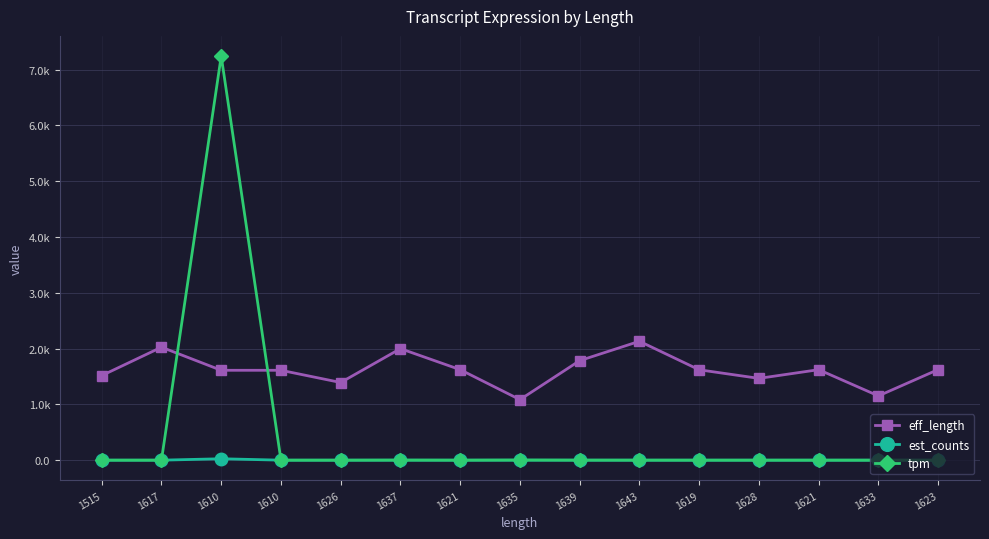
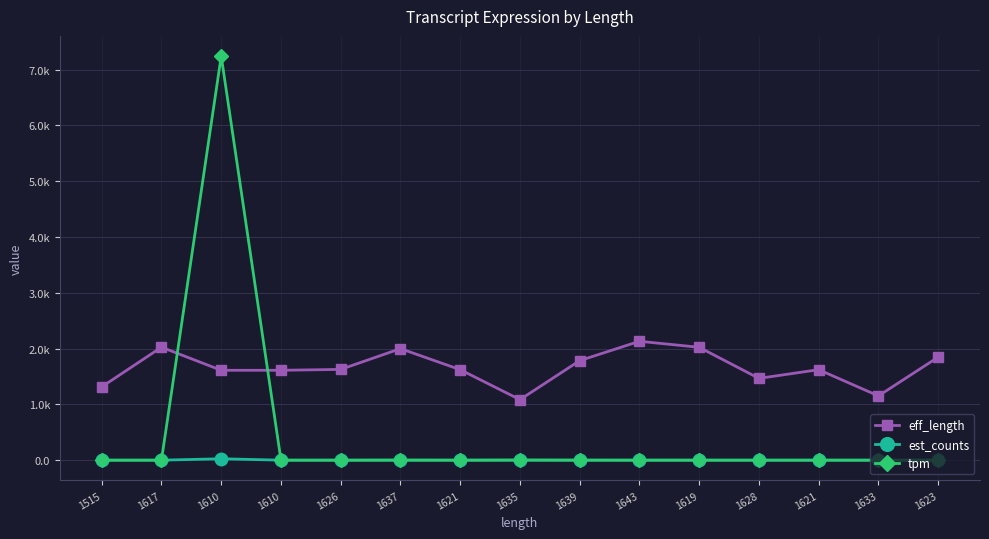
eff_length, 1515: 1500 -> 1300
eff_length, 1626: 1400 -> 1600
eff_length, 1619: 1600 -> 2000
eff_length, 1623: 1600 -> 1800
